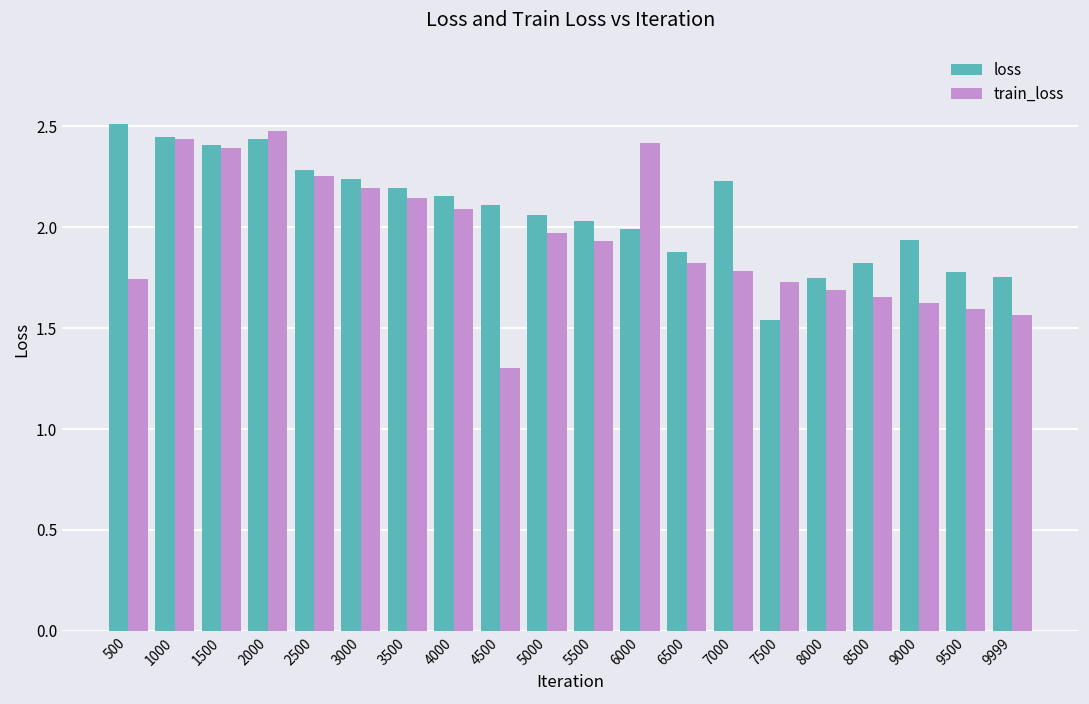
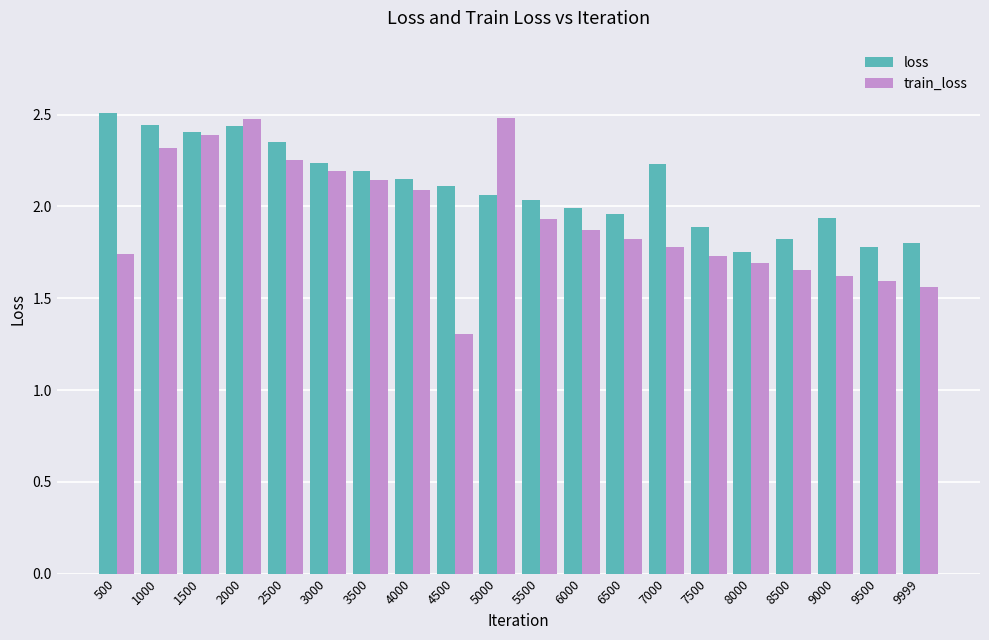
train_loss, 1000: 2.44 -> 2.32
loss, 2500: 2.28 -> 2.35
train_loss, 5000: 1.97 -> 2.48
train_loss, 6000: 2.42 -> 1.87
loss, 6500: 1.88 -> 1.96
loss, 7500: 1.54 -> 1.89
loss, 9999: 1.75 -> 1.80
